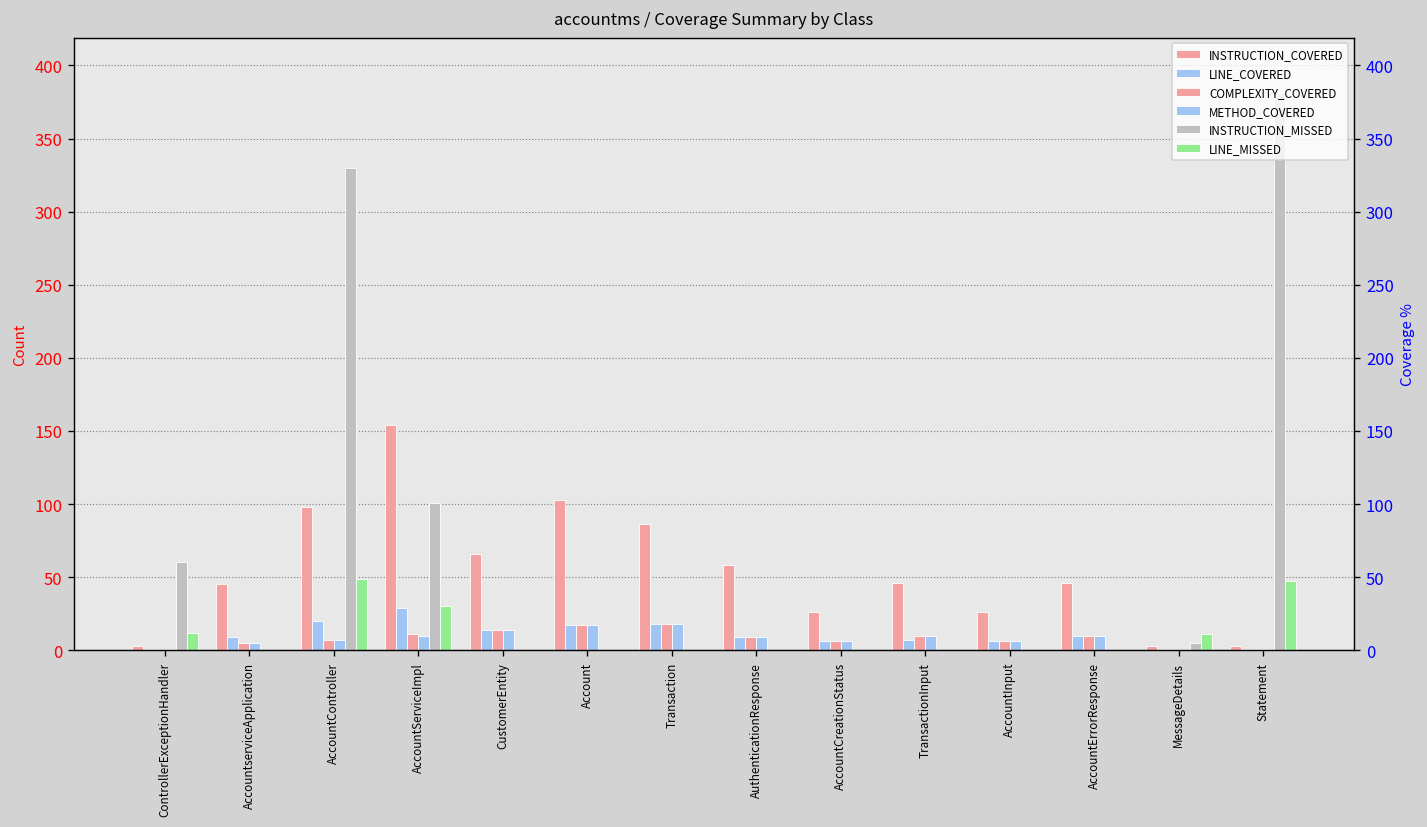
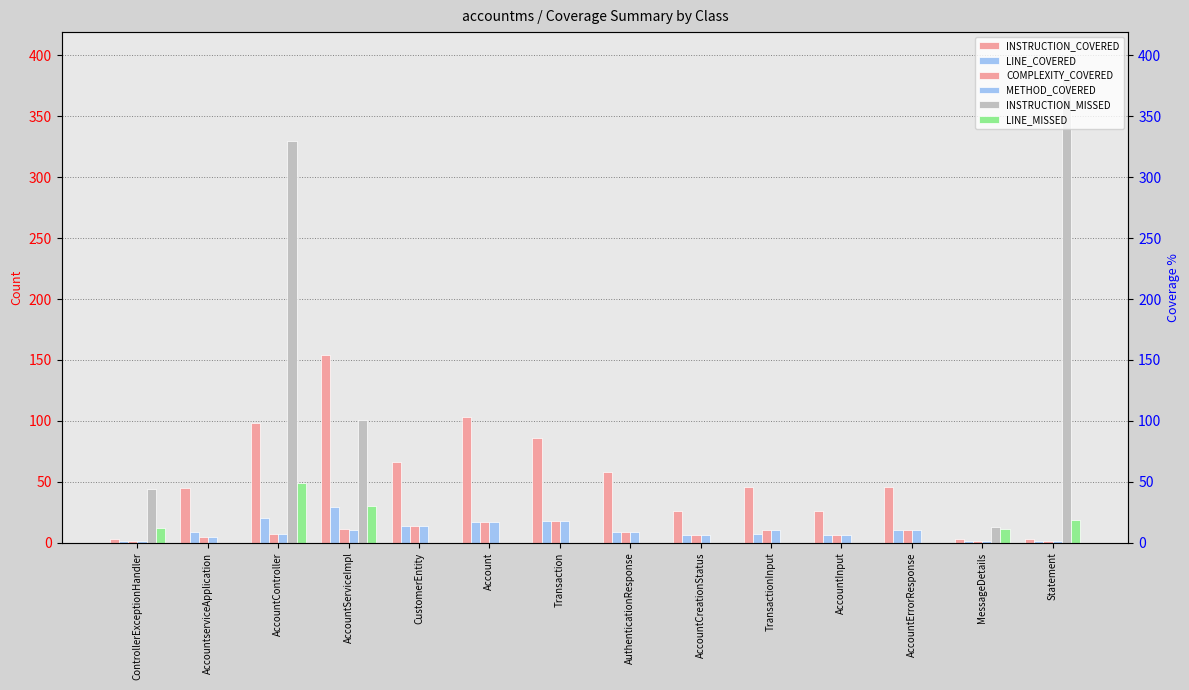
INSTRUCTION_MISSED, ControllerExceptionHandler: 60 -> 44
INSTRUCTION_MISSED, MessageDetails: 5 -> 13
LINE_MISSED, Statement: 47 -> 19
